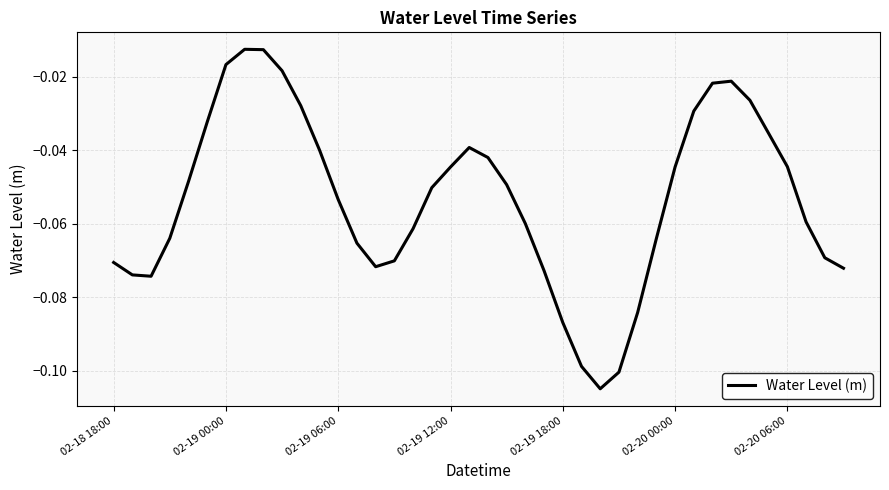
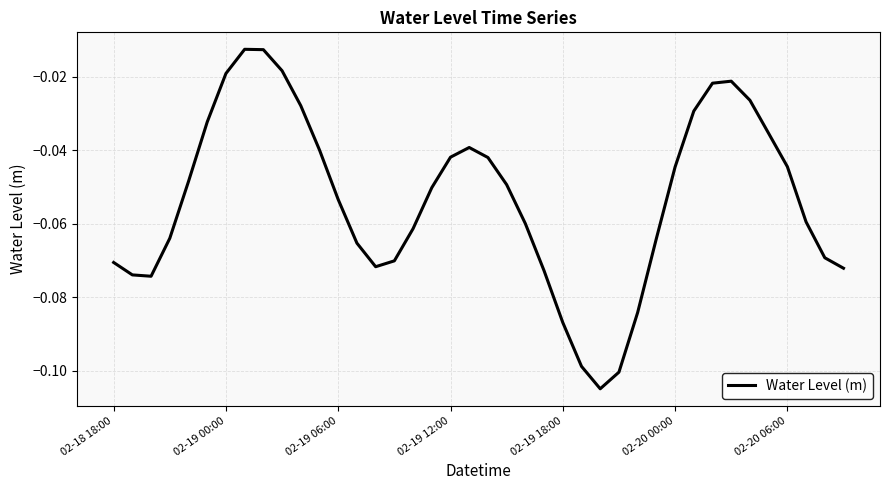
02-19 00:00: -0.017 -> -0.019
02-19 12:00: -0.045 -> -0.042
